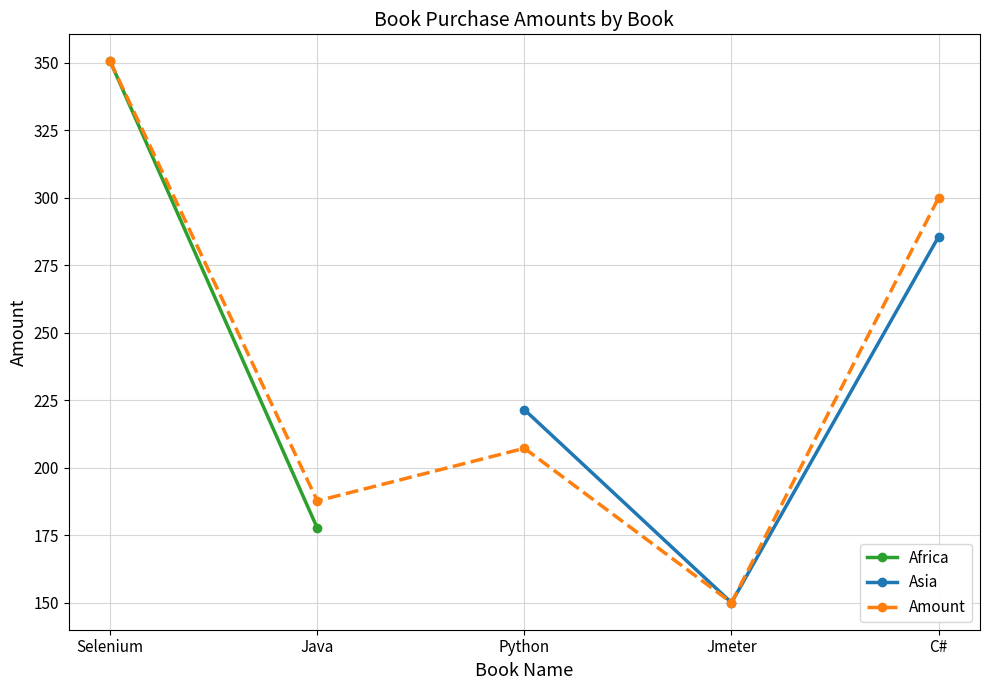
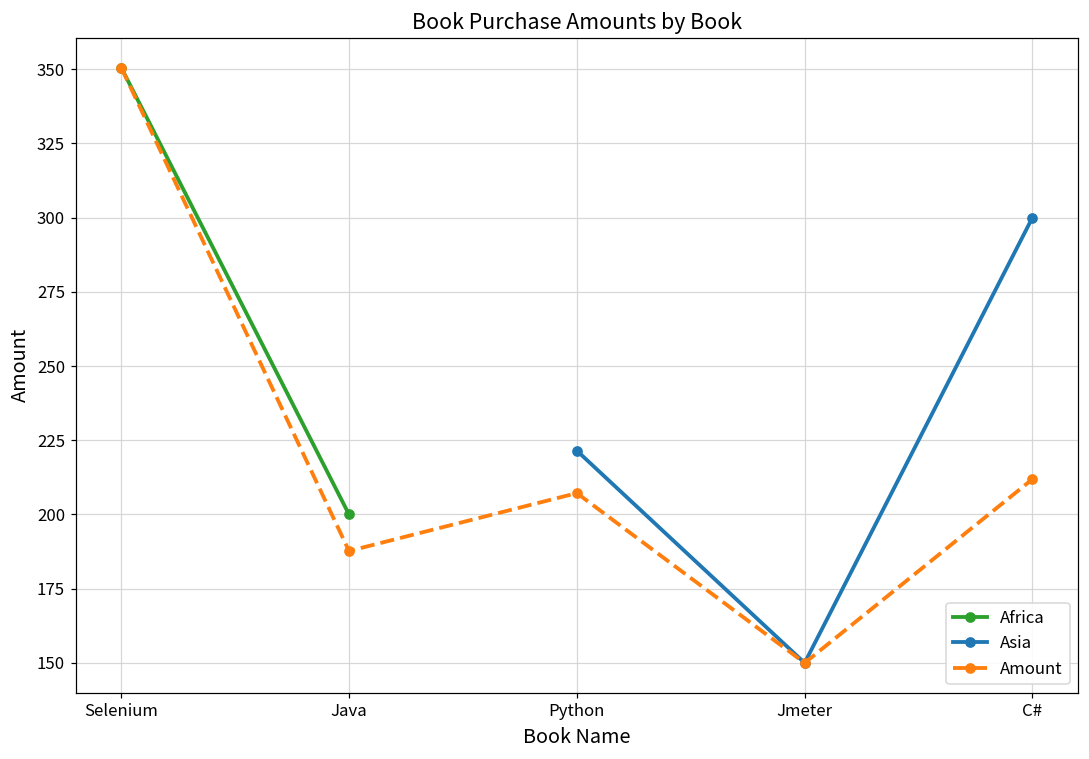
Africa, Java: 178 -> 200
Asia, C#: 286 -> 300
Amount, C#: 300 -> 212
